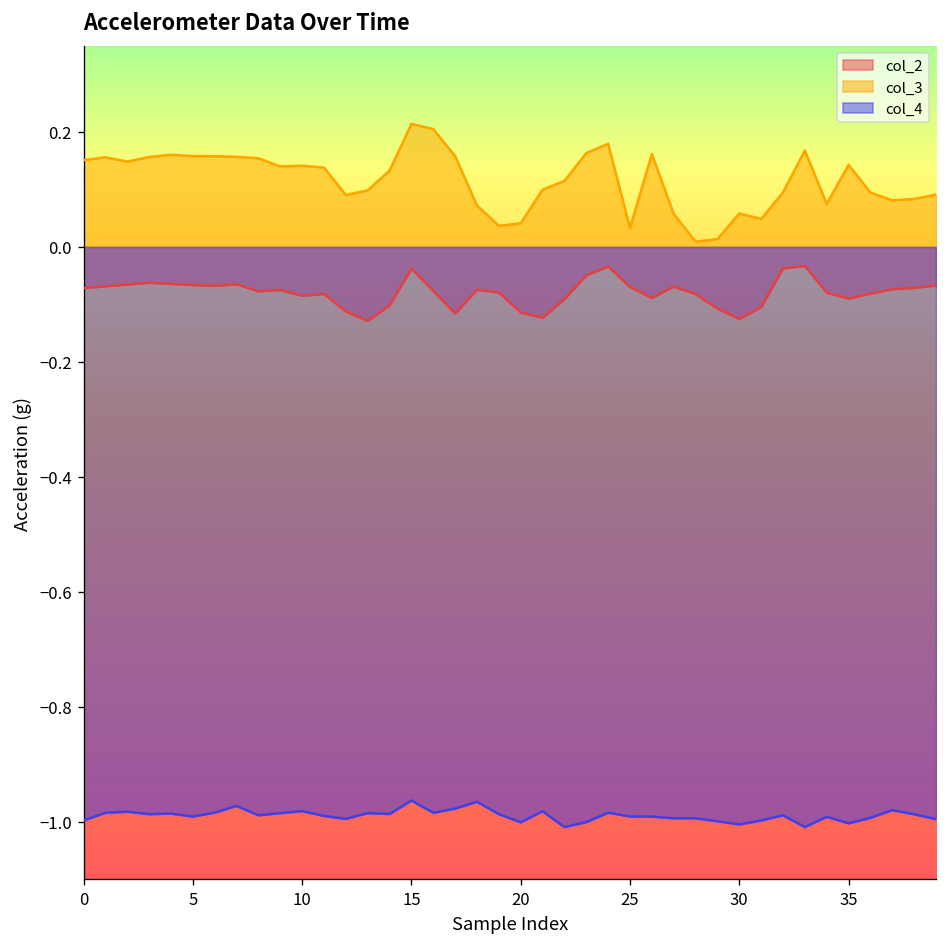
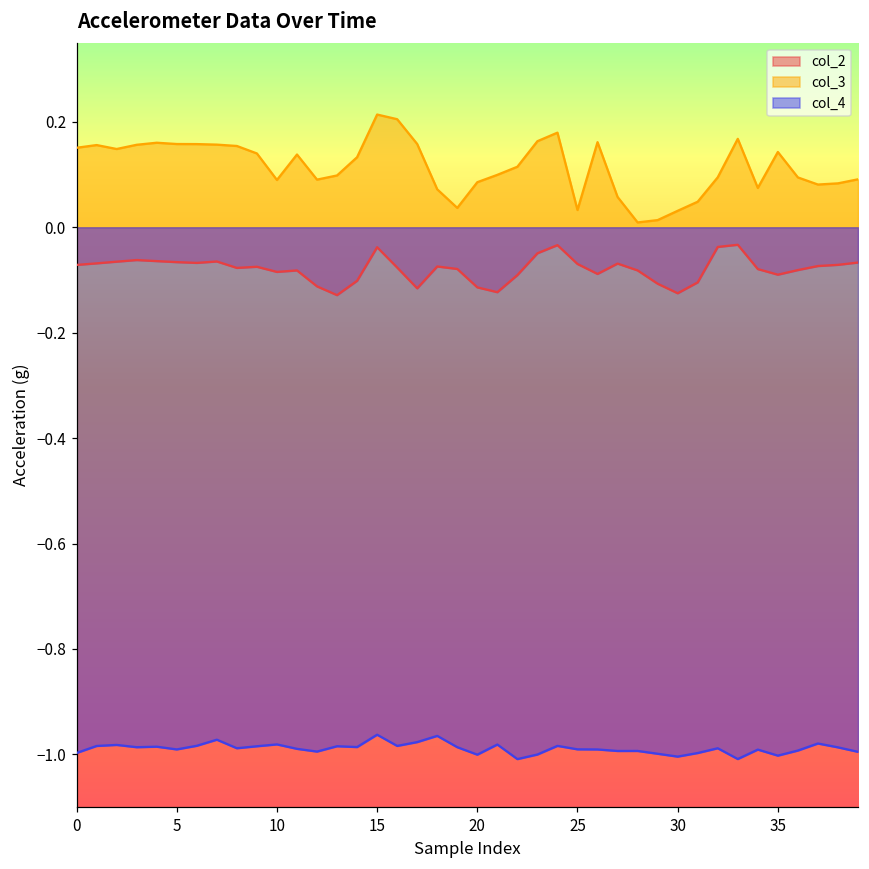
col_3, 10: 0.14 -> 0.09
col_3, 20: 0.04 -> 0.09
col_3, 30: 0.06 -> 0.03
